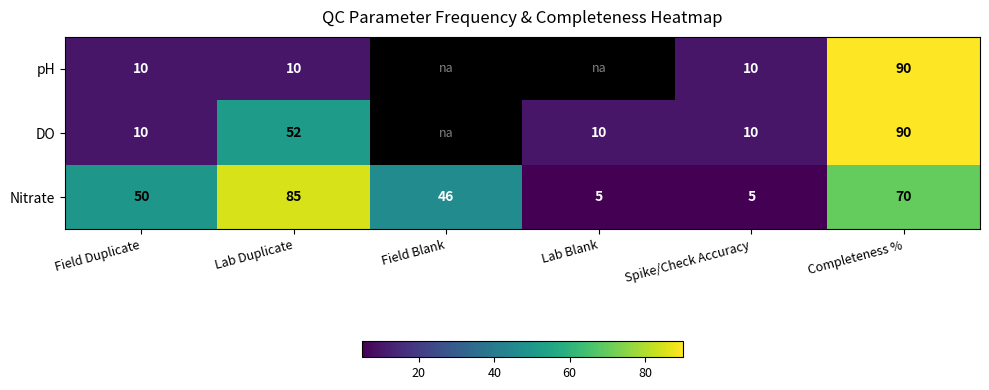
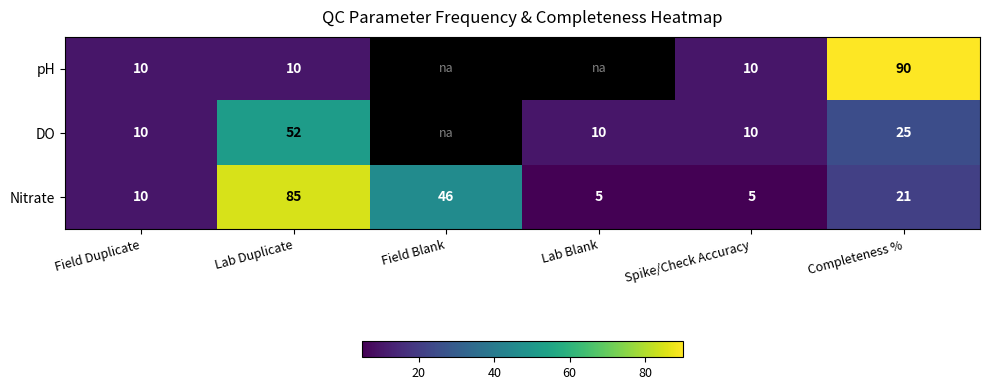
DO, Completeness %: 90 -> 25
Nitrate, Field Duplicate: 50 -> 10
Nitrate, Completeness %: 70 -> 21
